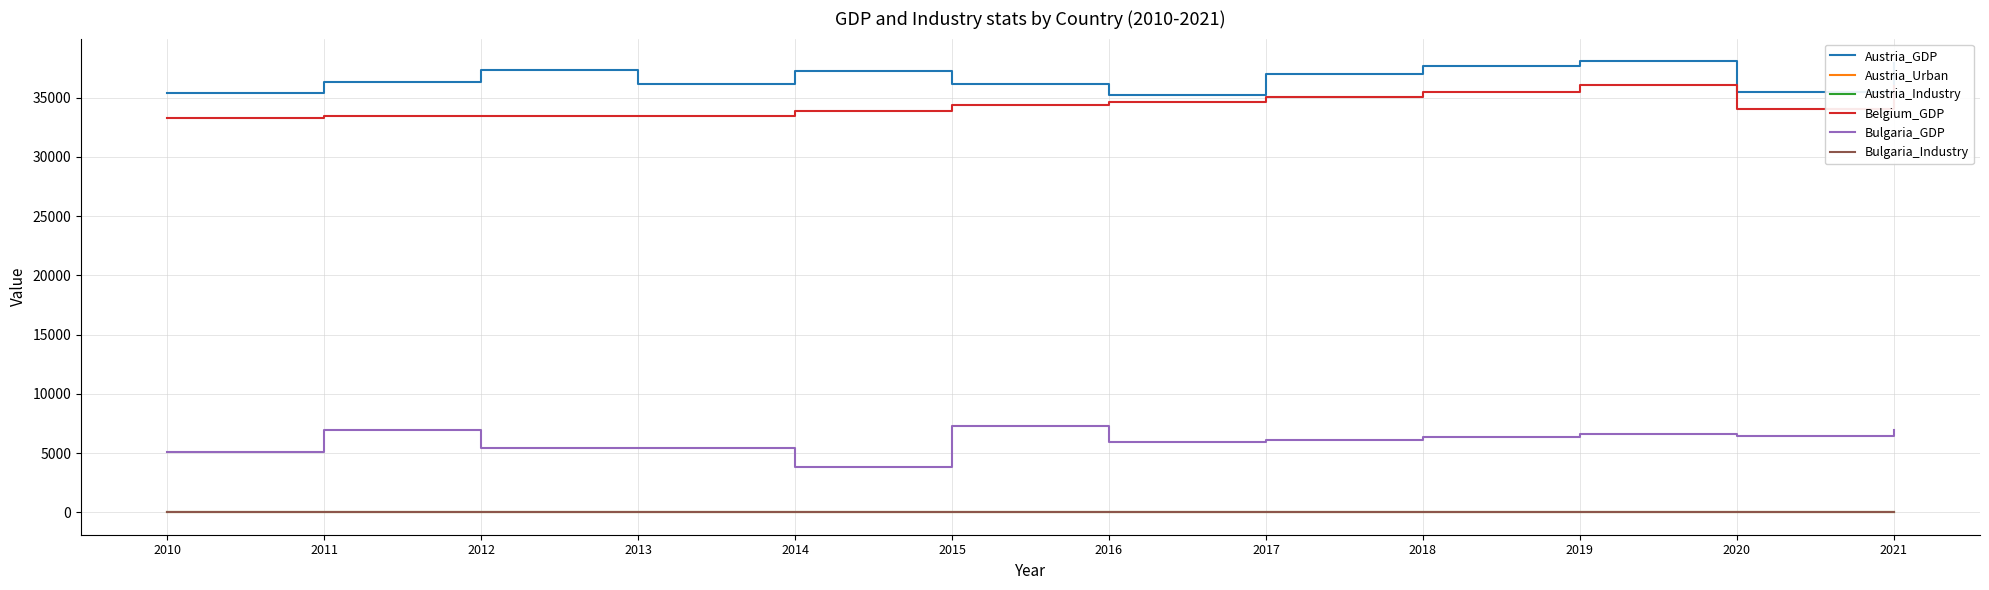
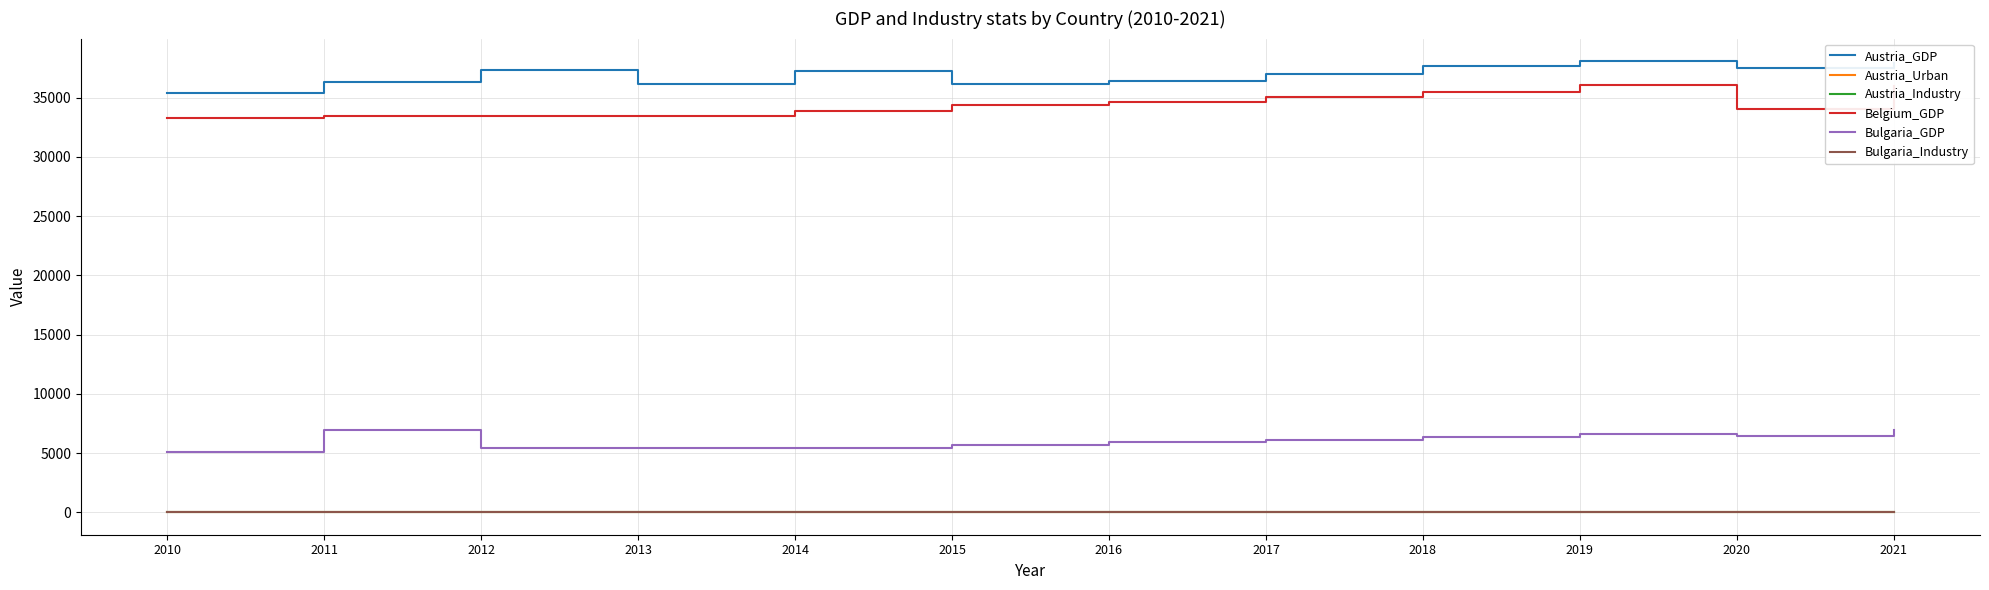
Bulgaria_GDP, 2014: 3800 -> 5500
Bulgaria_GDP, 2015: 7300 -> 5700
Austria_GDP, 2016: 35200 -> 36400
Austria_GDP, 2020: 35500 -> 37500
